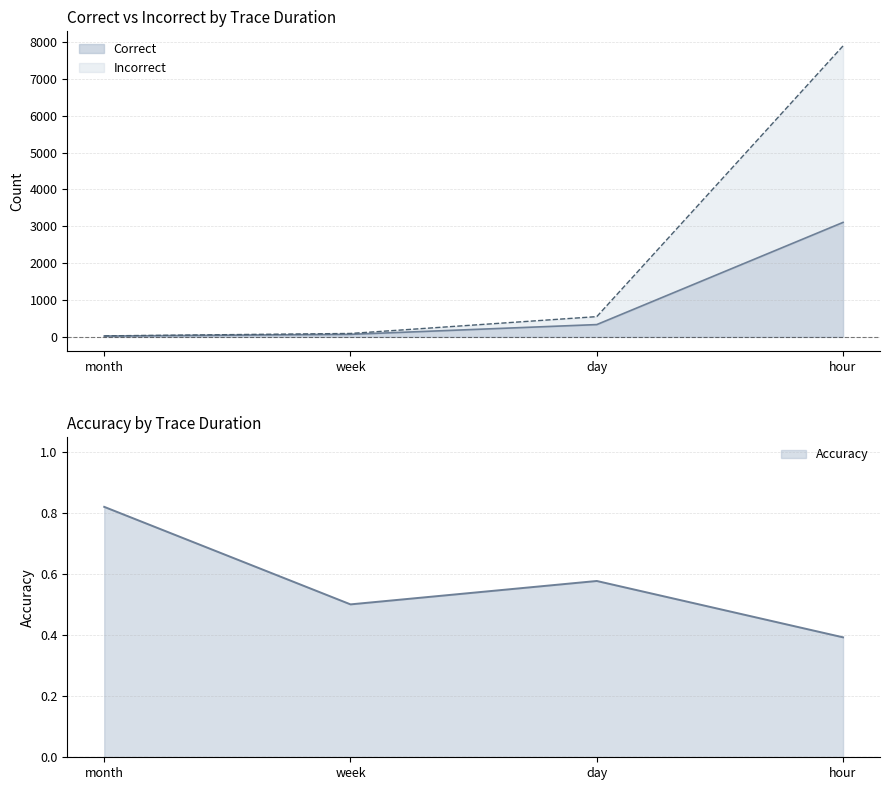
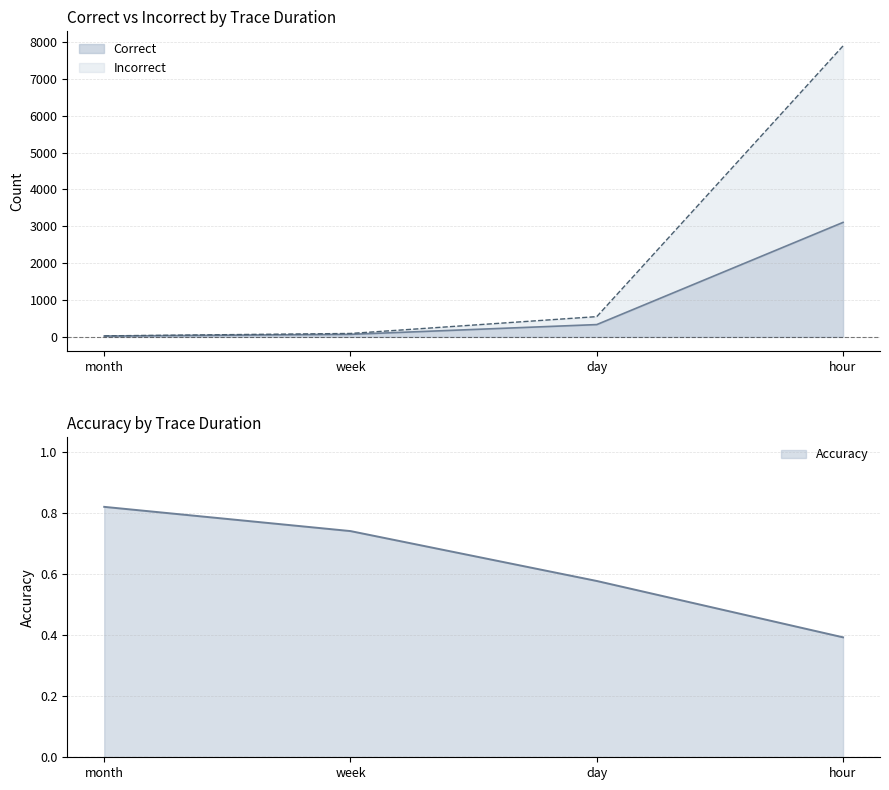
Accuracy by Trace Duration, week: 0.50 -> 0.74
